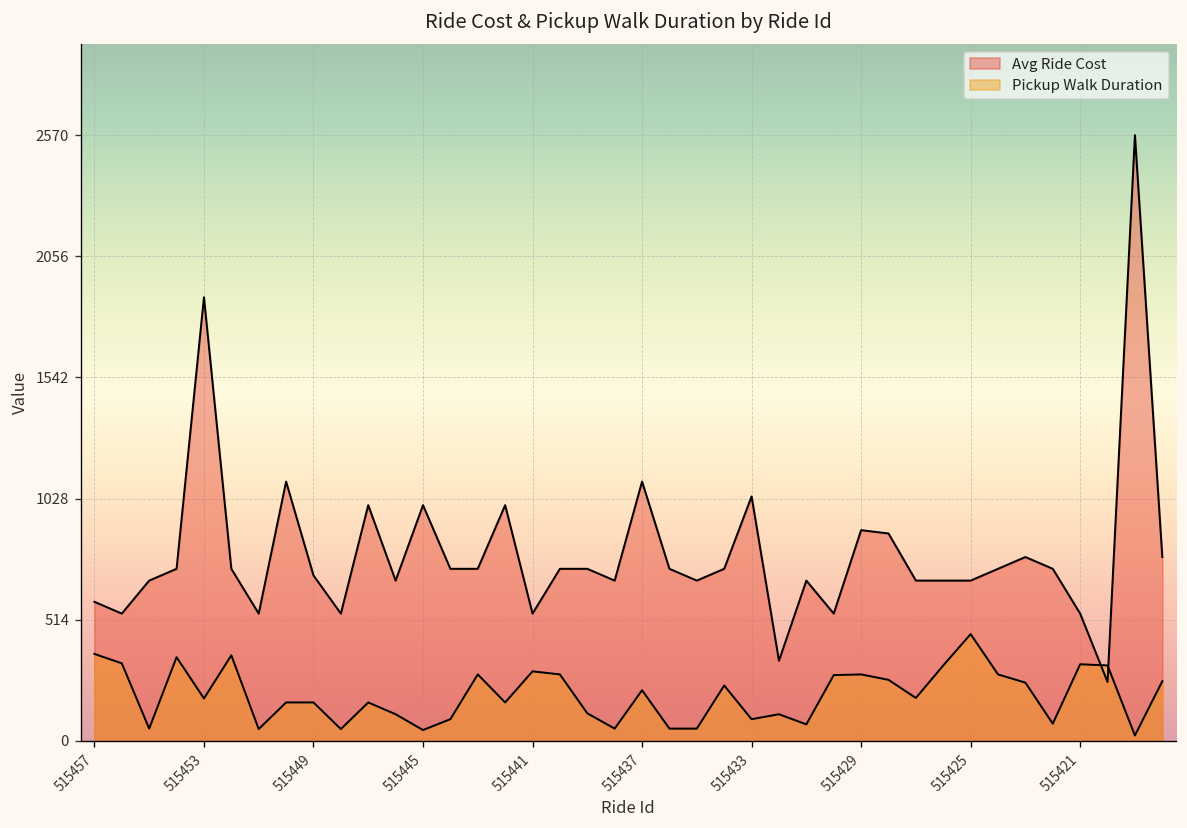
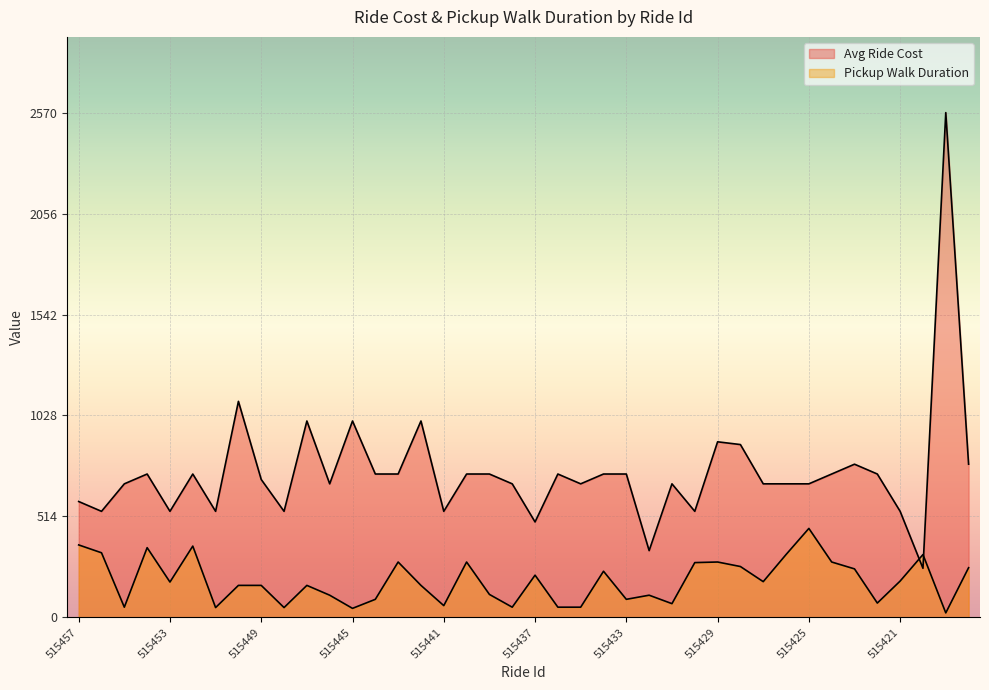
Avg Ride Cost, 515453: 1880 -> 540
Pickup Walk Duration, 515441: 300 -> 60
Avg Ride Cost, 515437: 1100 -> 490
Avg Ride Cost, 515433: 1040 -> 730
Pickup Walk Duration, 515421: 330 -> 190
